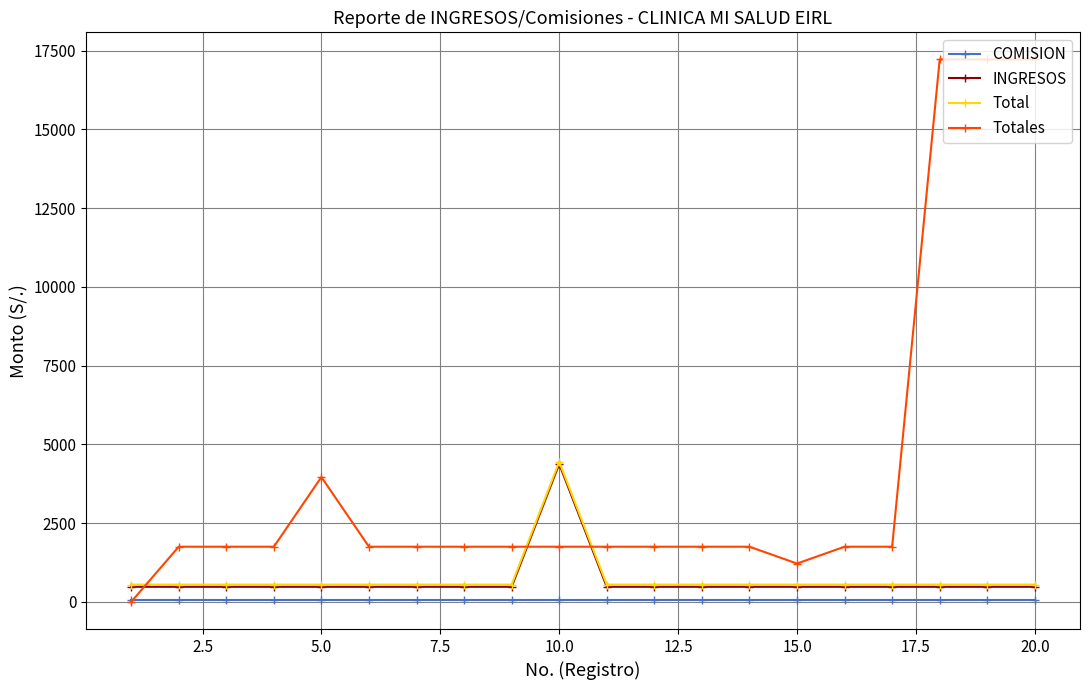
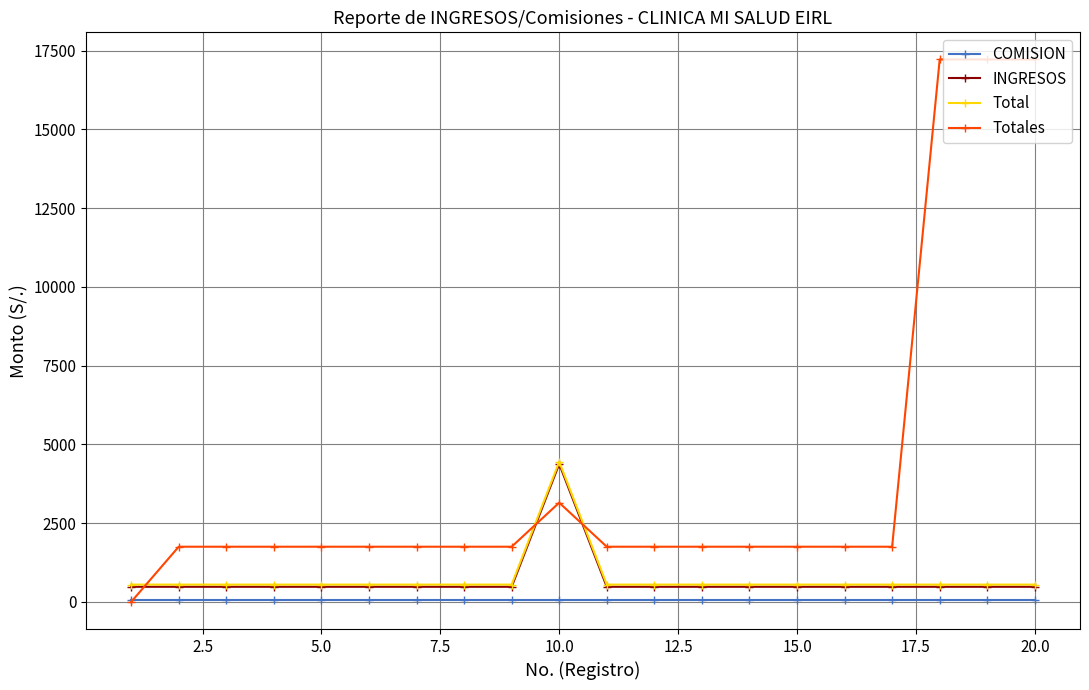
Totales, 5.0: 4000 -> 1800
Totales, 10.0: 1800 -> 3200
Totales, 15.0: 1200 -> 1800
